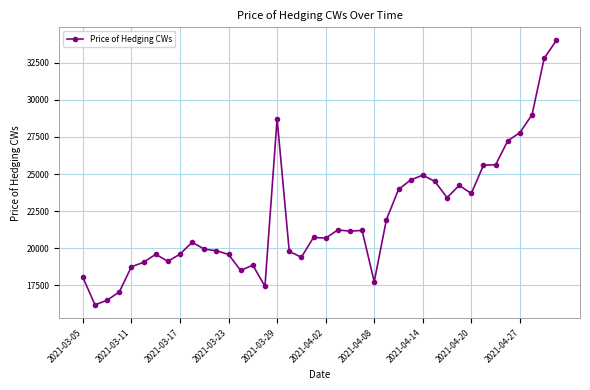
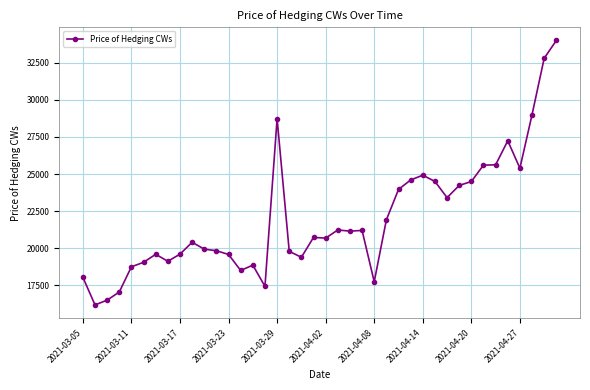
2021-04-20: 23700 -> 24500
2021-04-27: 27800 -> 25400
